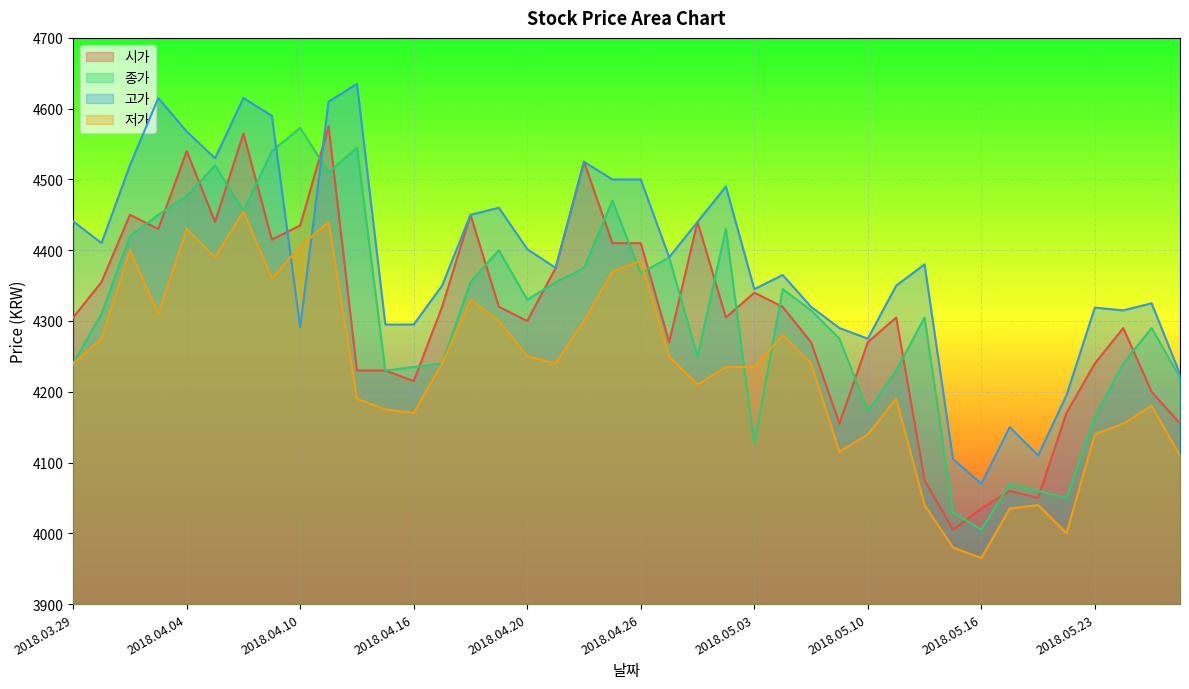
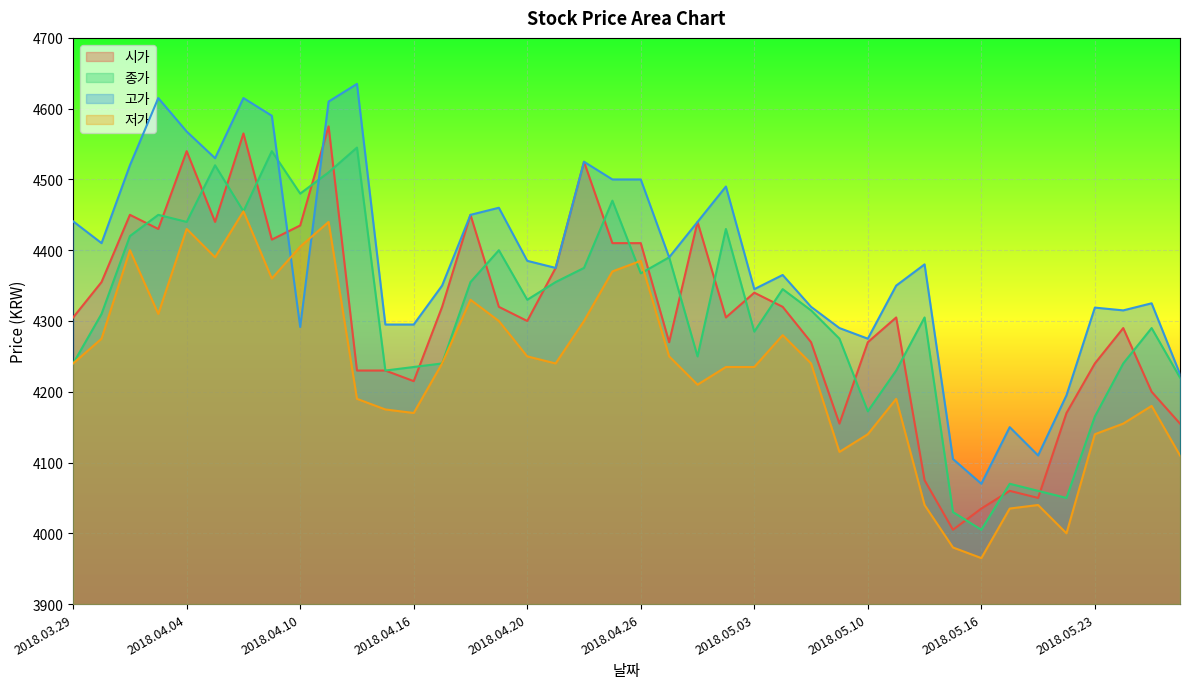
종가, 2018.04.04: 4480 -> 4440
종가, 2018.04.10: 4570 -> 4480
고가, 2018.04.20: 4400 -> 4390
종가, 2018.05.03: 4130 -> 4290
